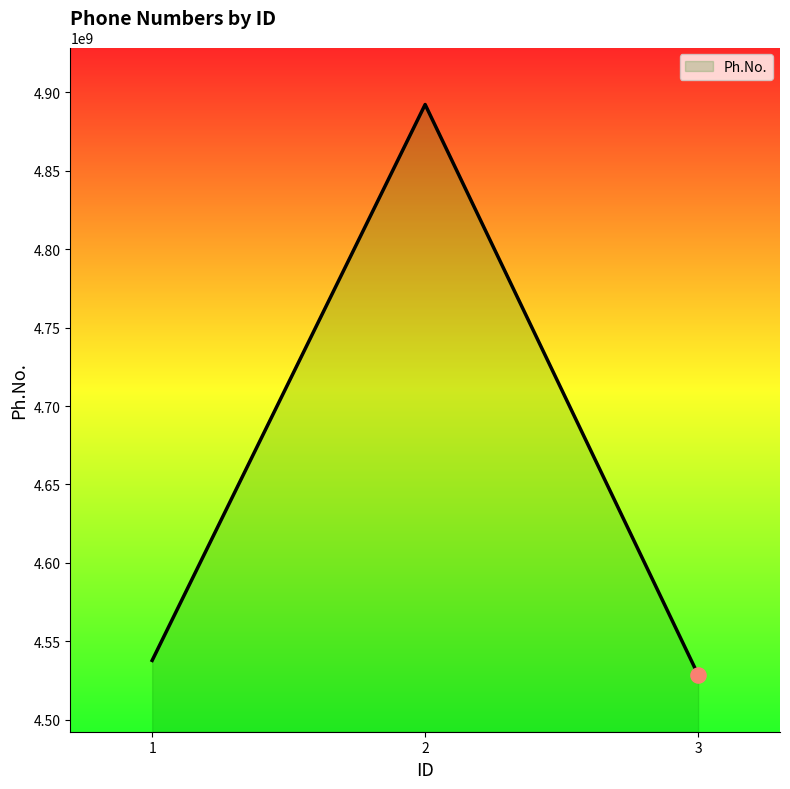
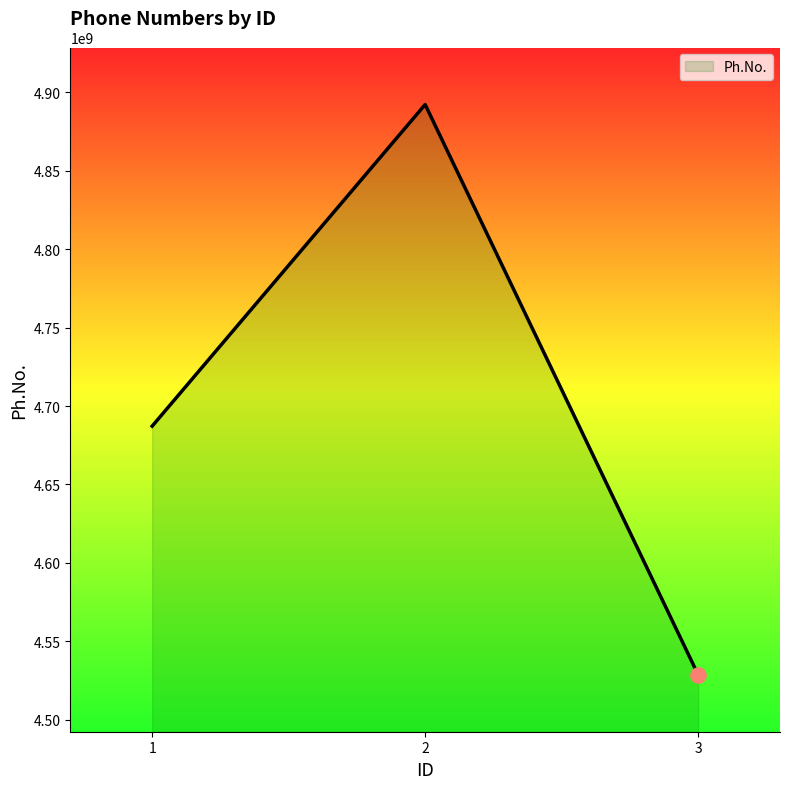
Ph.No., 1: 4538000000 -> 4687000000
